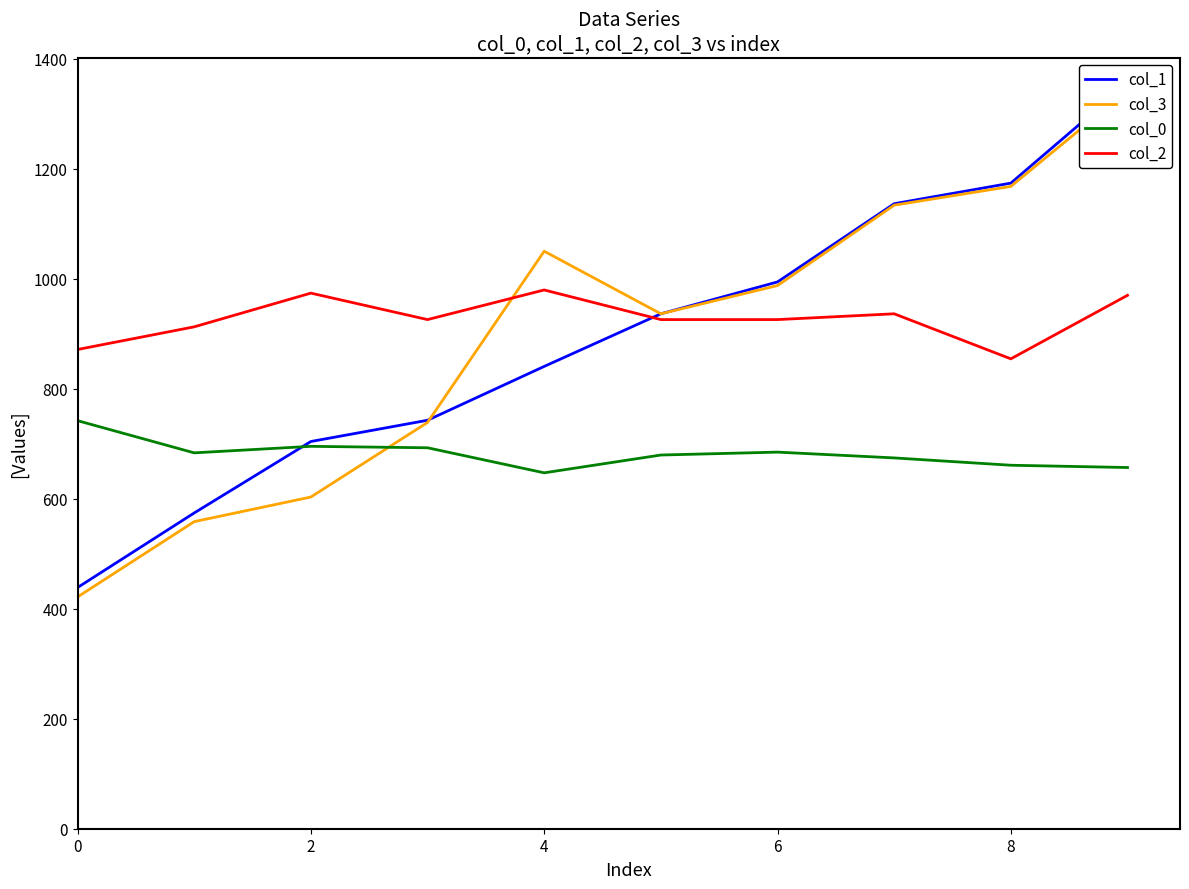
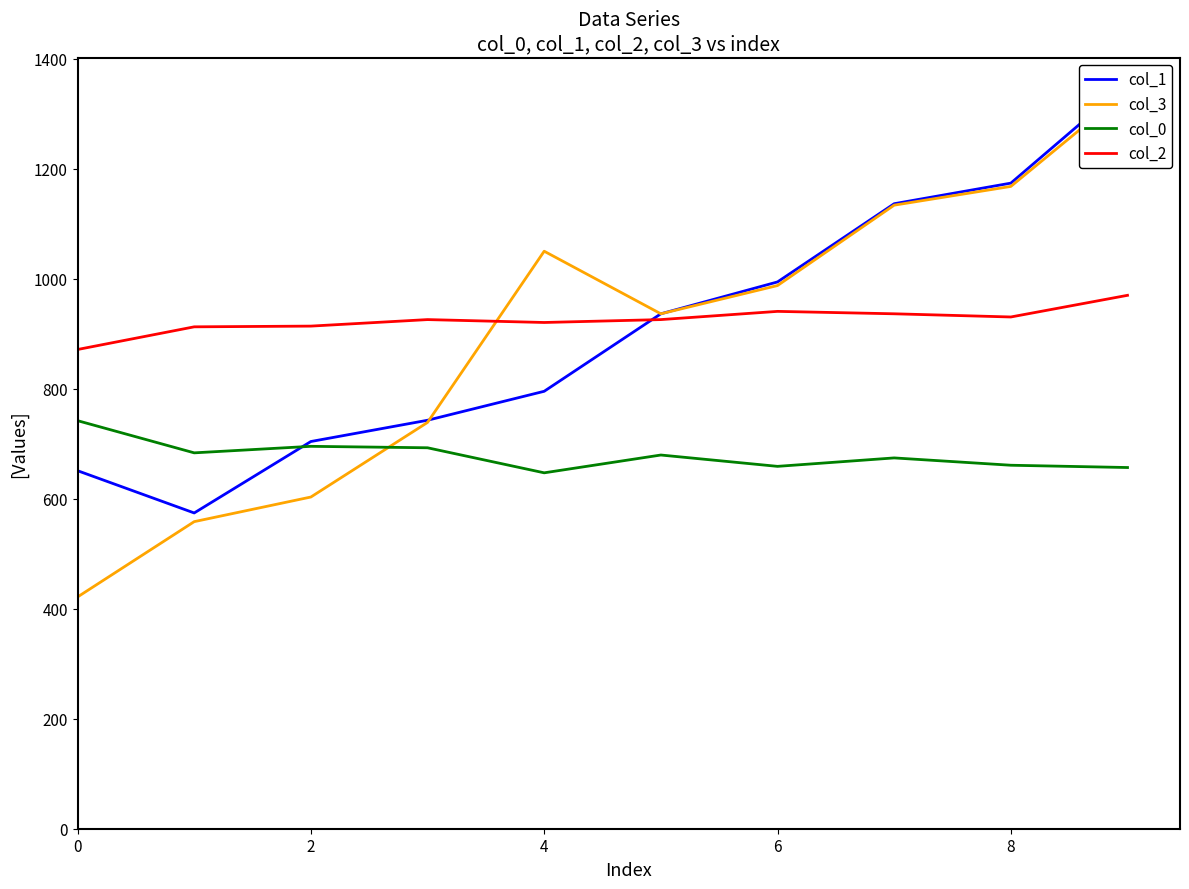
col_1, 0: 440 -> 650
col_2, 2: 970 -> 910
col_1, 4: 840 -> 800
col_2, 4: 980 -> 920
col_0, 6: 680 -> 660
col_2, 6: 930 -> 940
col_2, 8: 850 -> 930
